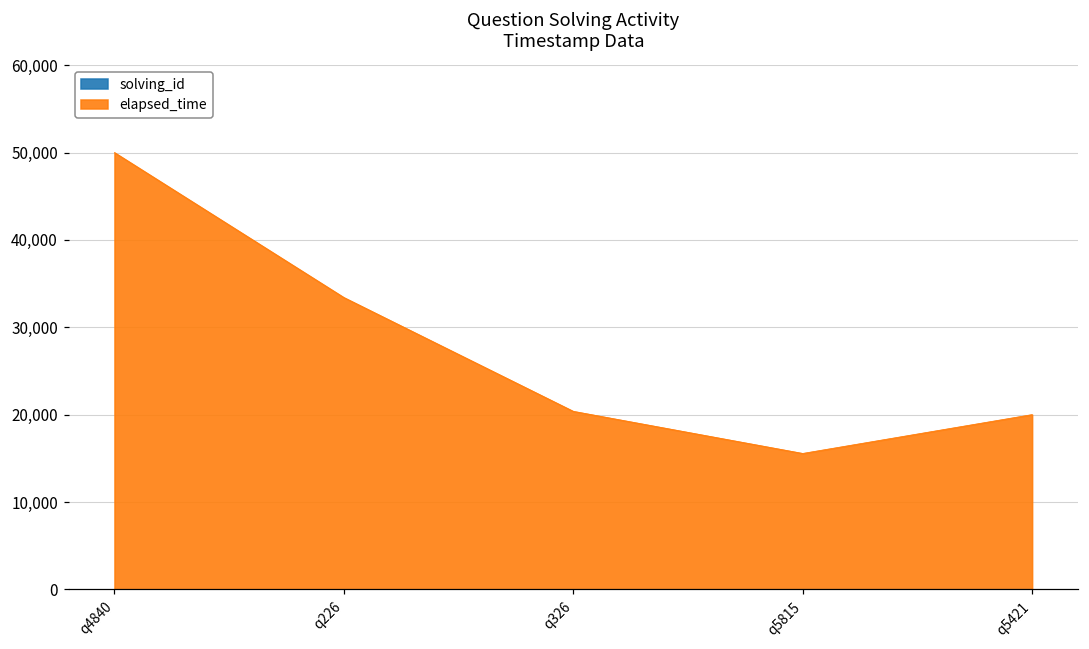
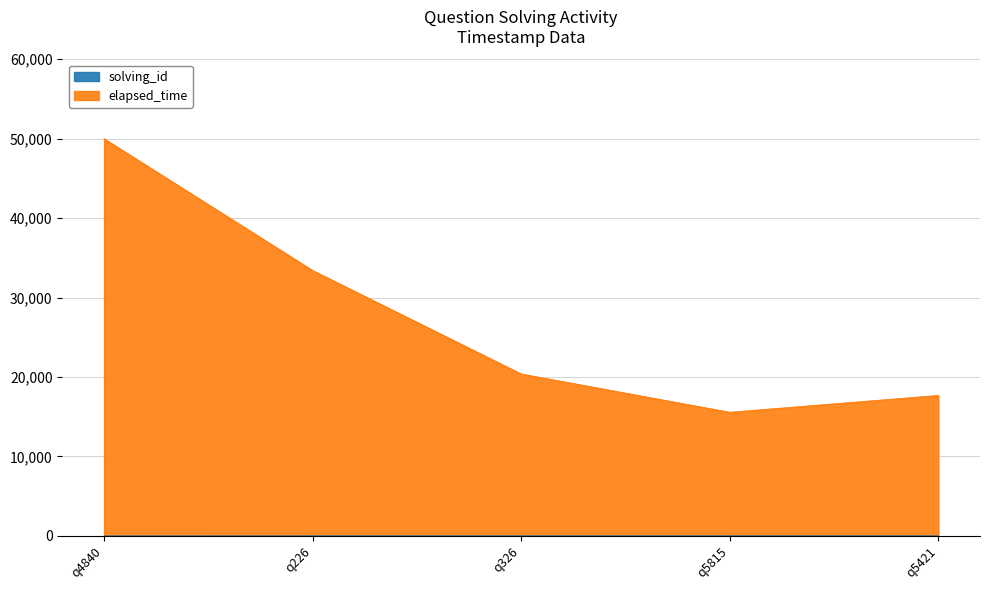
elapsed_time, q5421: 20,000 -> 18,000
